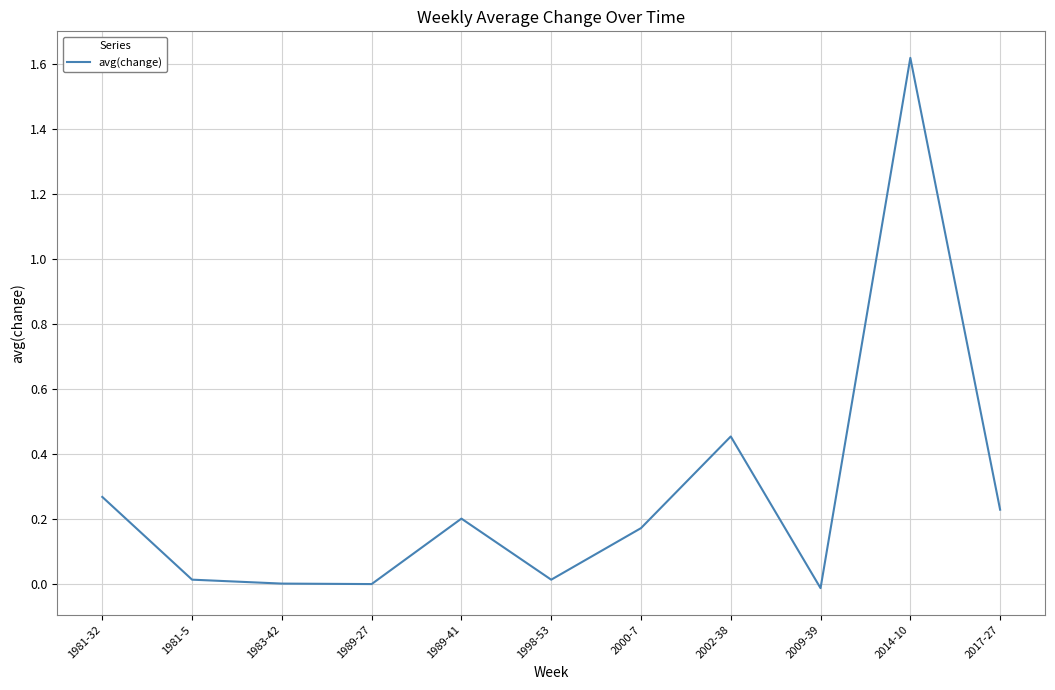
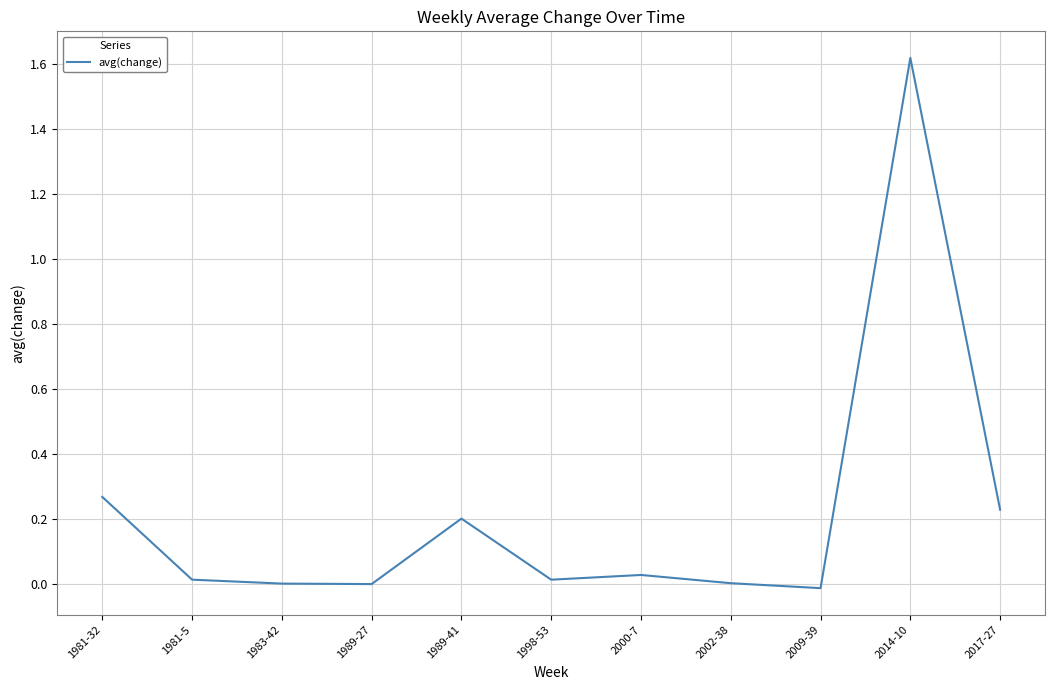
2000-7: 0.17 -> 0.03
2002-38: 0.45 -> 0.00
